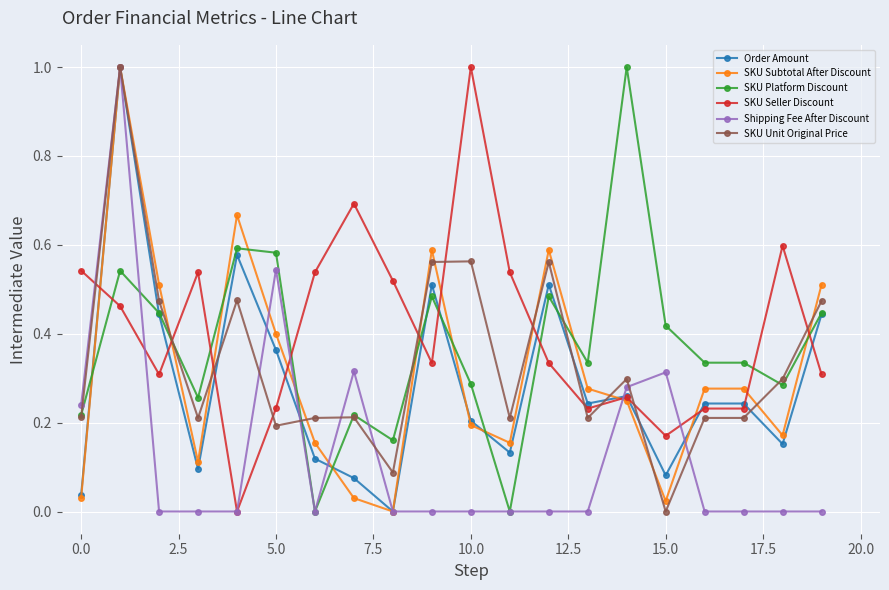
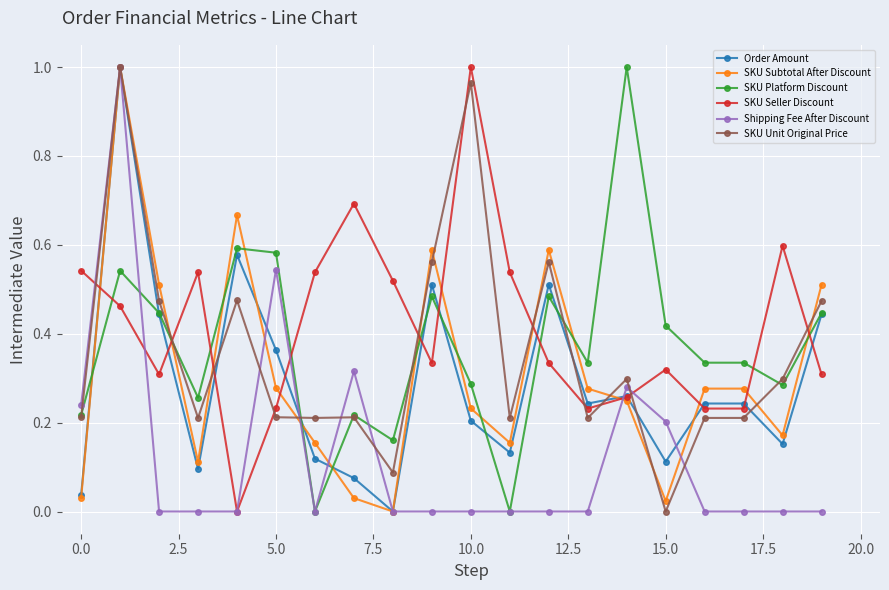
SKU Subtotal After Discount, 5.0: 0.40 -> 0.28
SKU Unit Original Price, 5.0: 0.19 -> 0.21
SKU Subtotal After Discount, 10.0: 0.19 -> 0.23
SKU Unit Original Price, 10.0: 0.56 -> 0.96
Order Amount, 15.0: 0.08 -> 0.11
SKU Seller Discount, 15.0: 0.17 -> 0.32
Shipping Fee After Discount, 15.0: 0.31 -> 0.20
